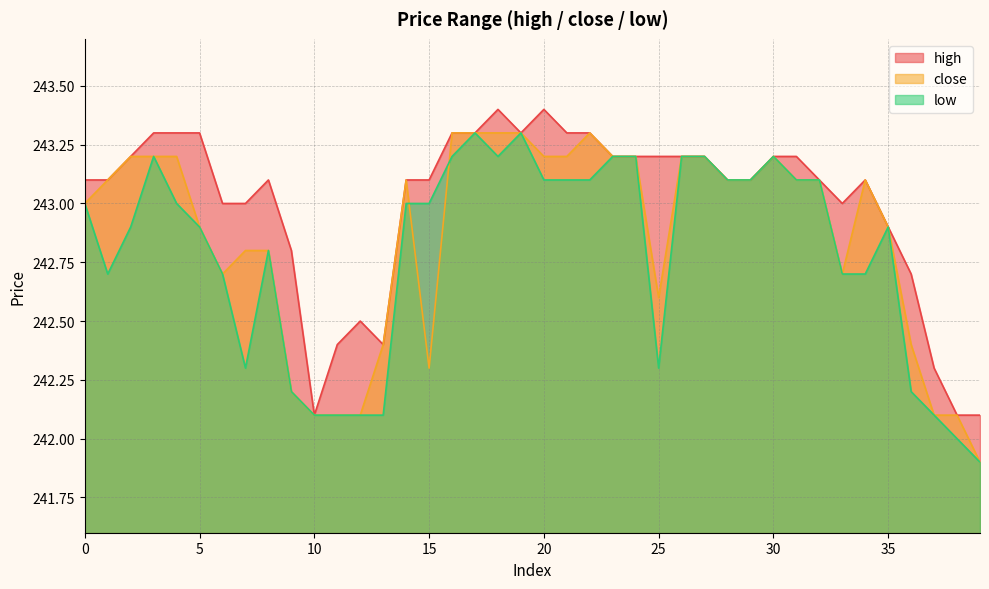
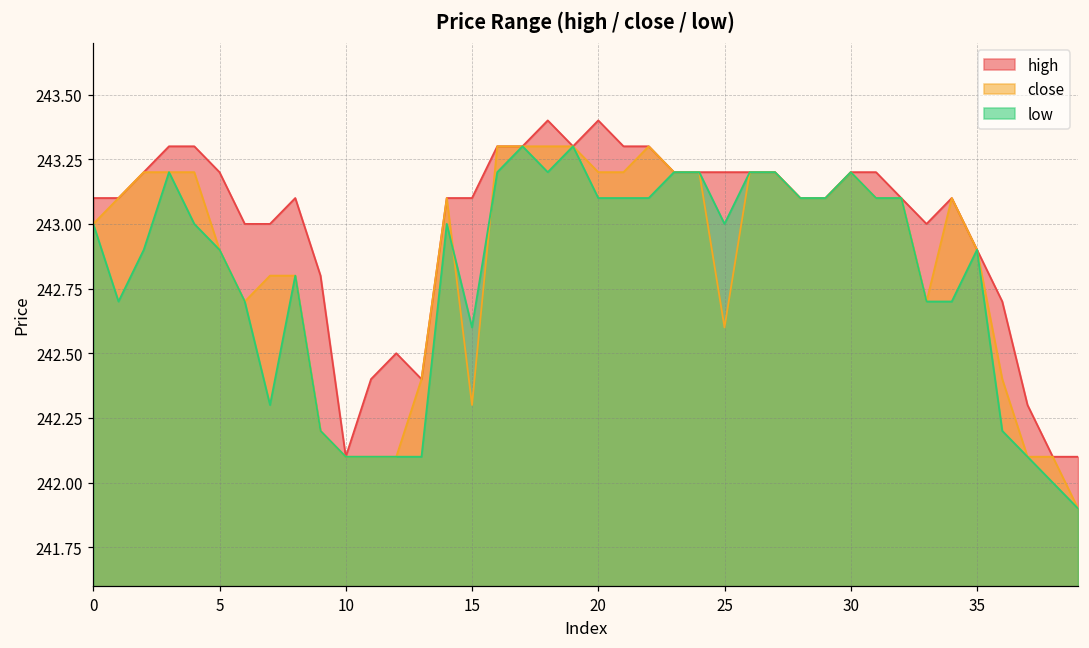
high, 5: 243.3 -> 243.2
low, 15: 243.0 -> 242.6
low, 25: 242.3 -> 243.0
